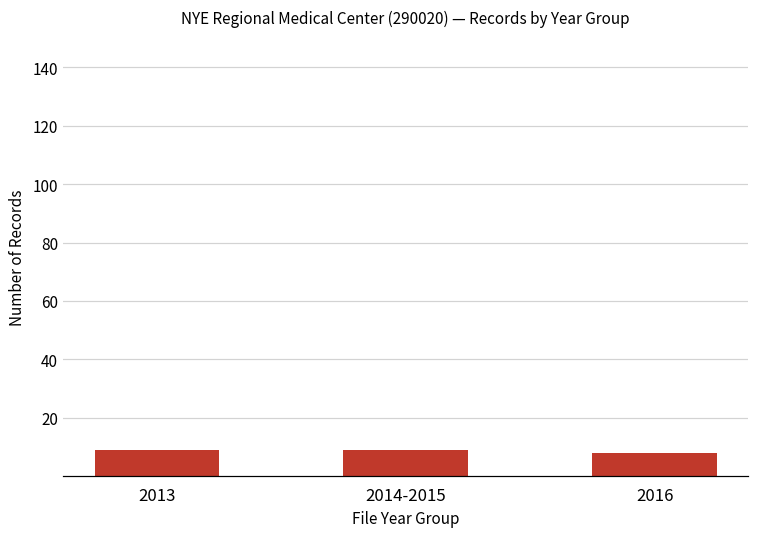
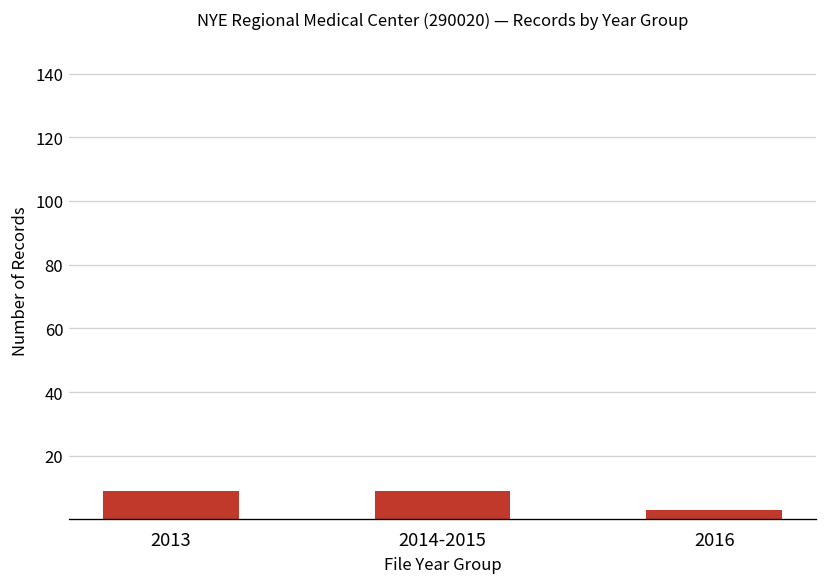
2016: 8 -> 3
